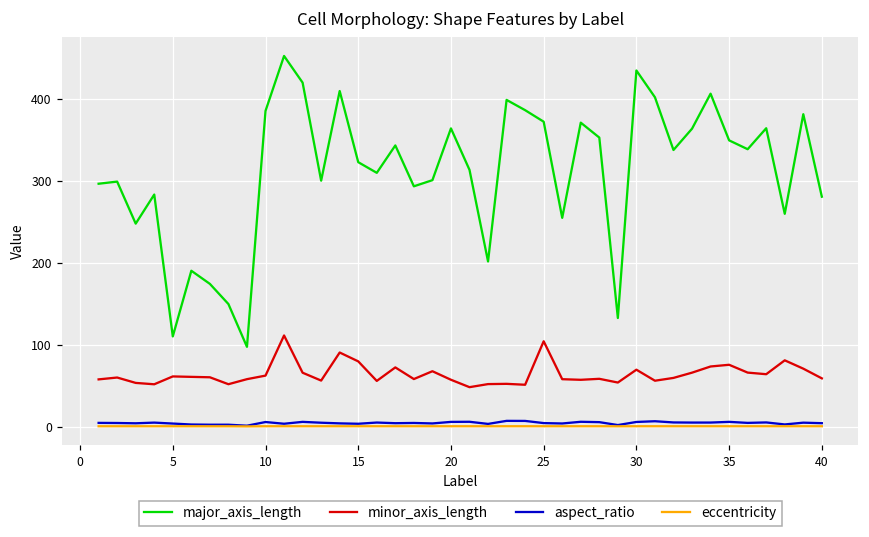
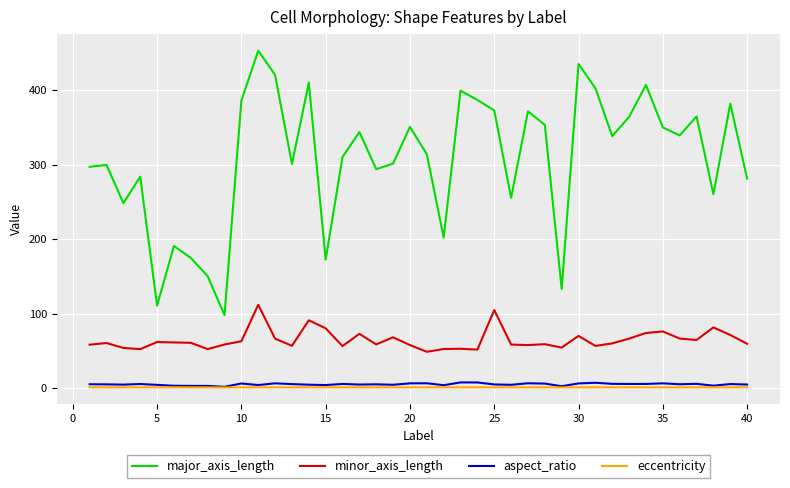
major_axis_length, 15: 320 -> 170
major_axis_length, 20: 360 -> 350
